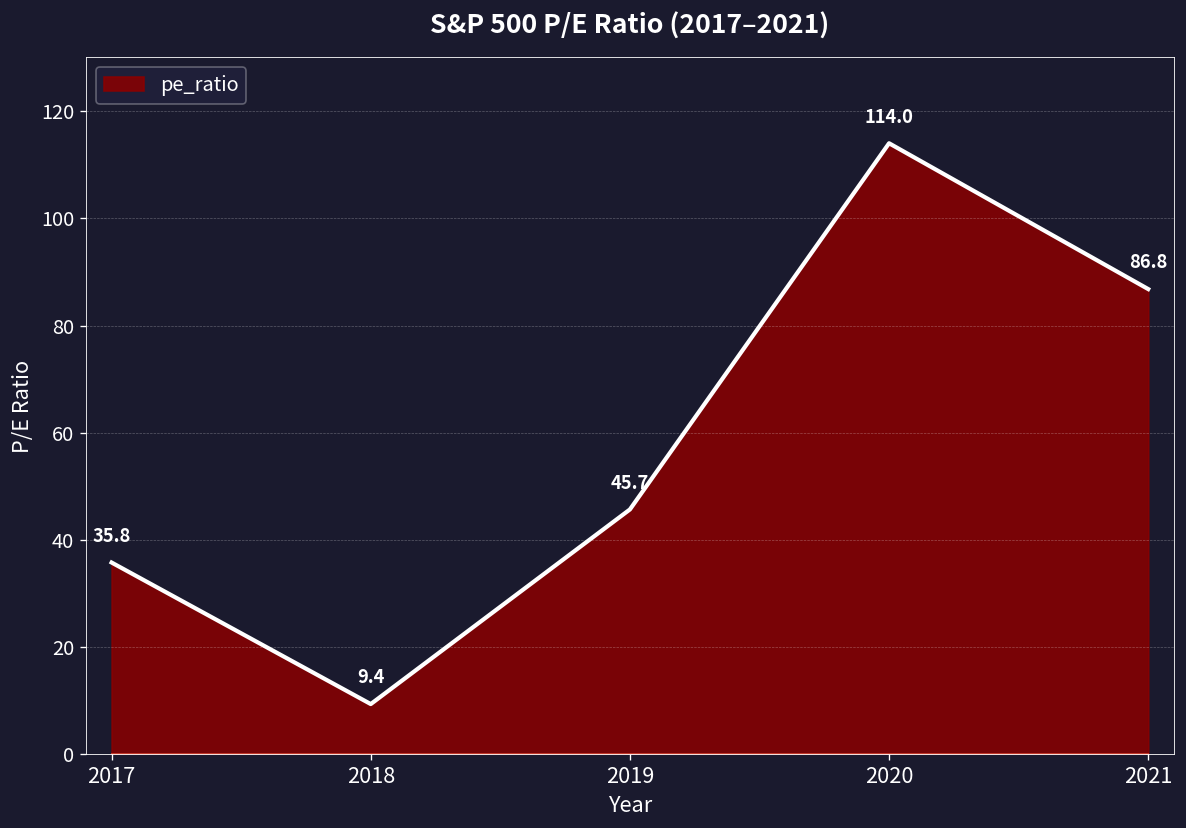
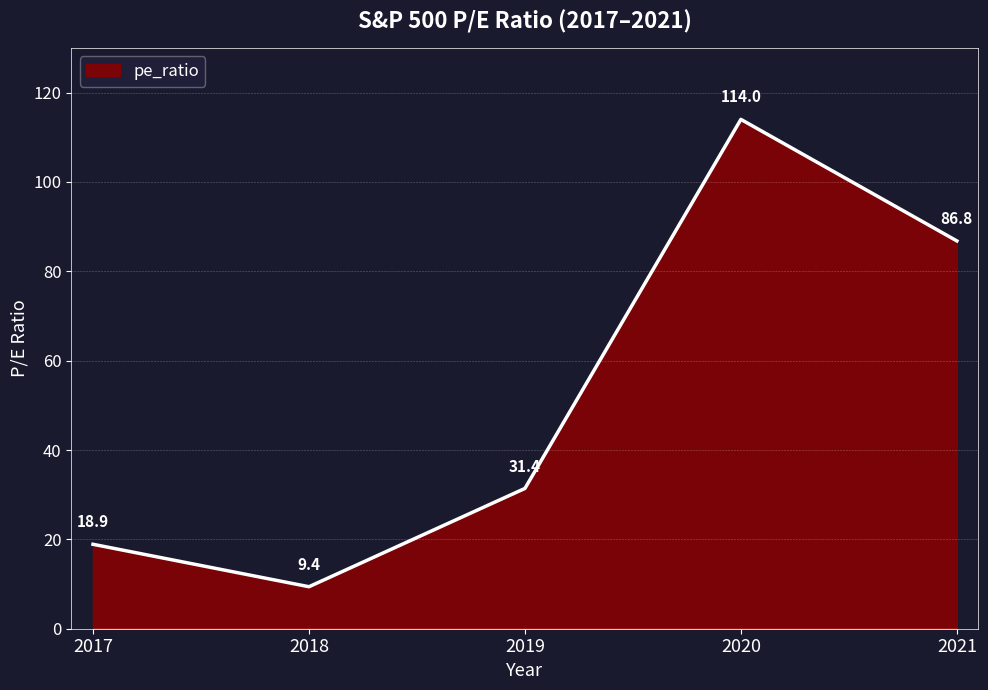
pe_ratio, 2017: 35.8 -> 18.9
pe_ratio, 2019: 45.7 -> 31.4
